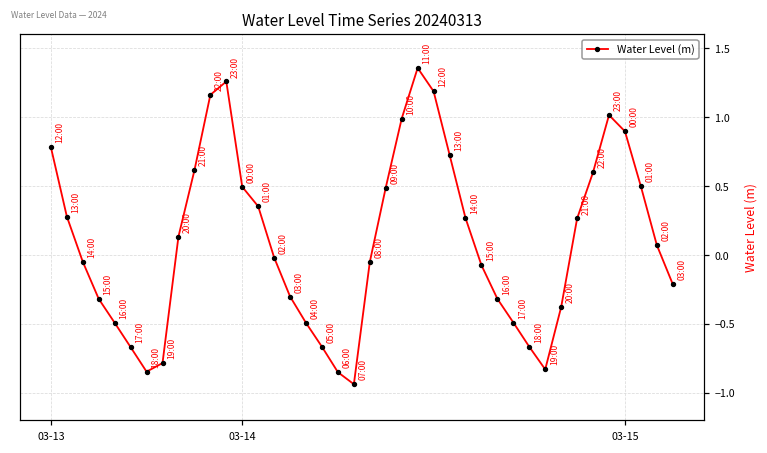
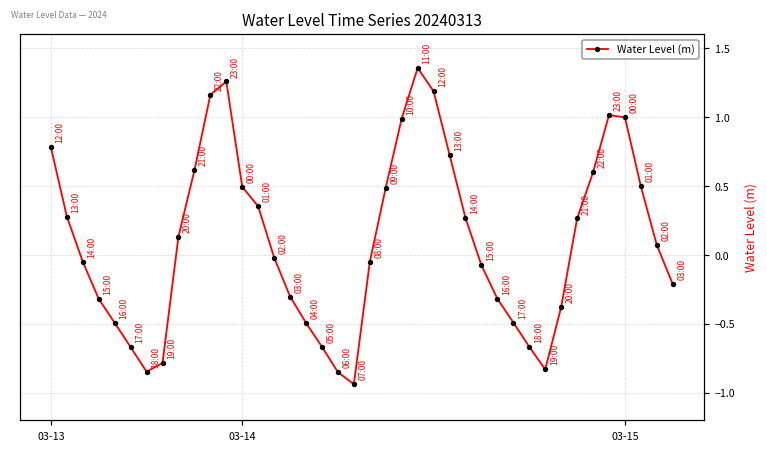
03-15: 0.90 -> 1.00
